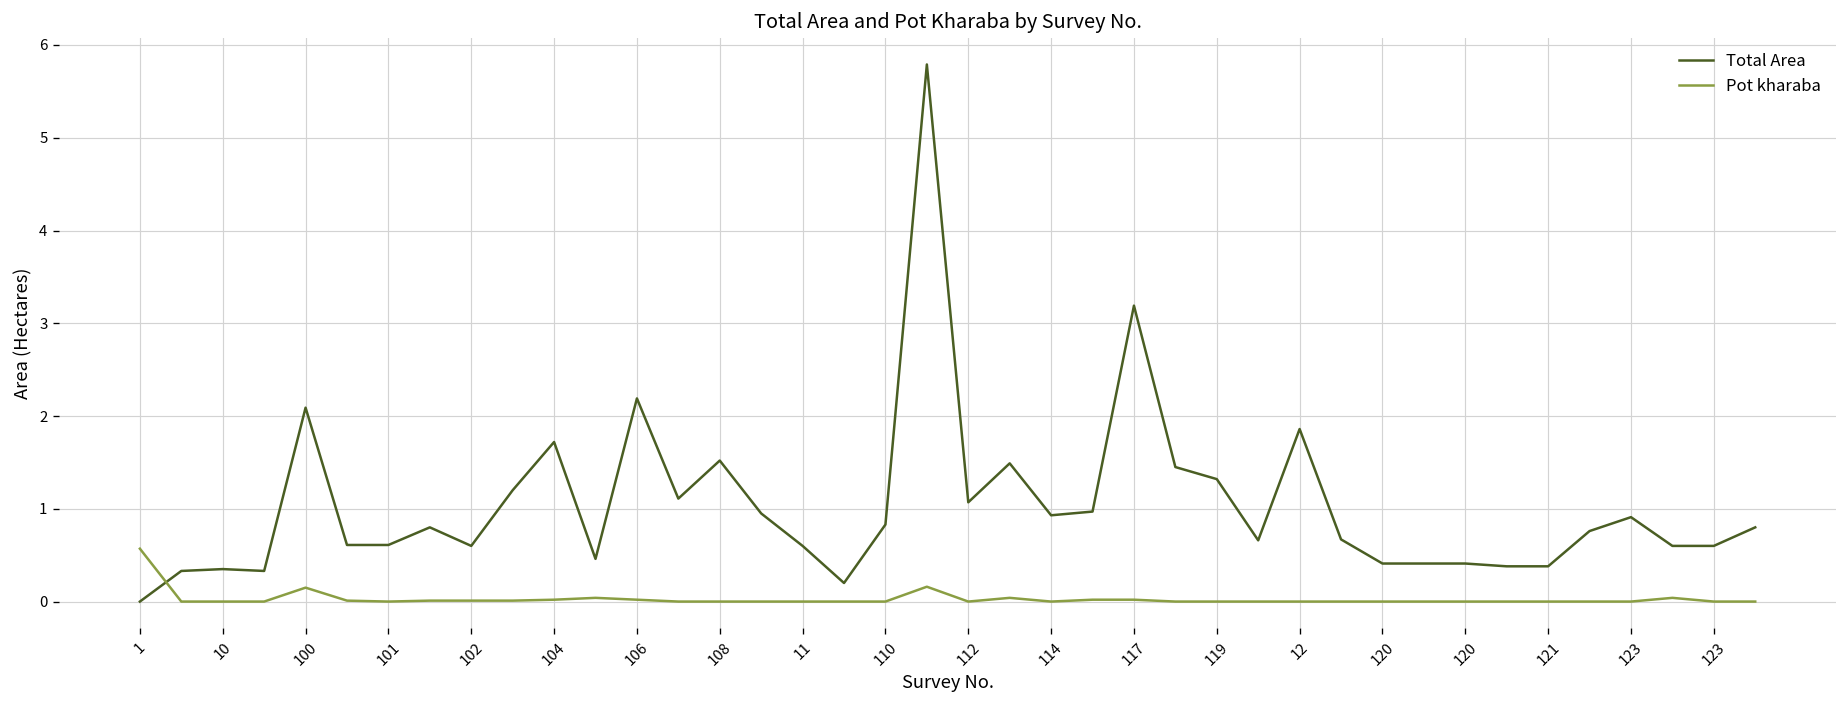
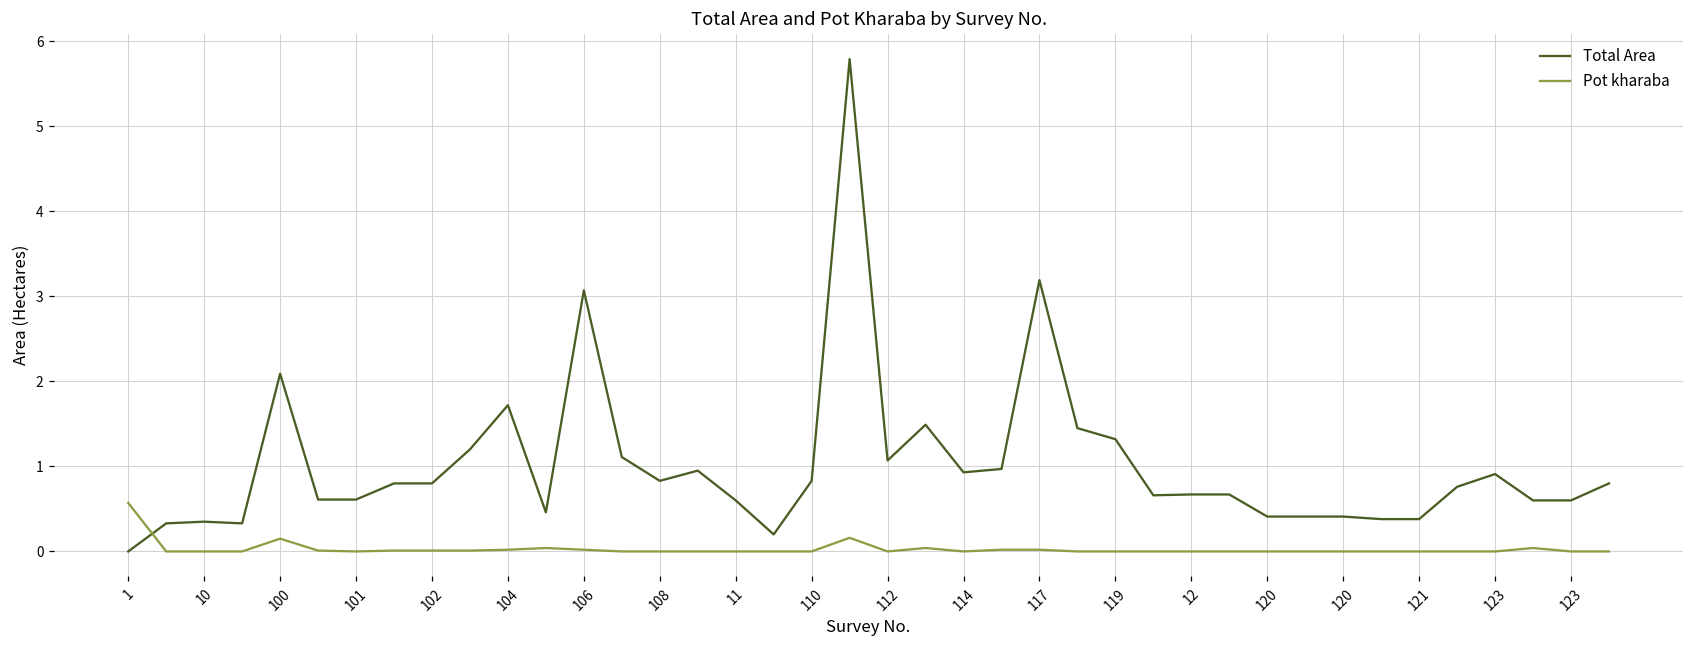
Total Area, 102: 0.6 -> 0.8
Total Area, 106: 2.2 -> 3.1
Total Area, 108: 1.5 -> 0.8
Total Area, 12: 1.9 -> 0.7
